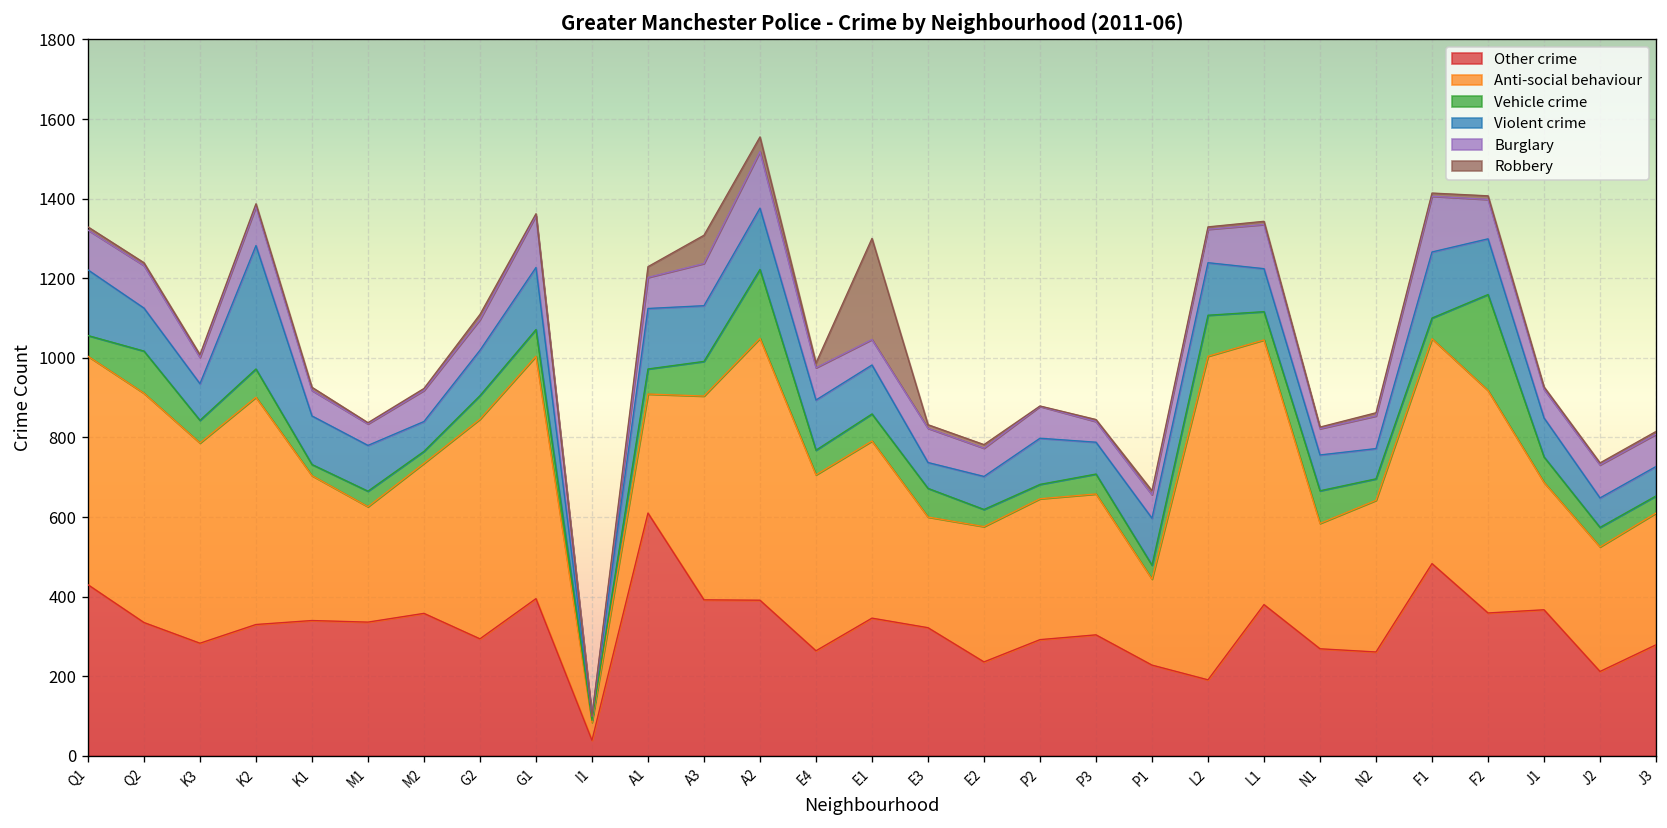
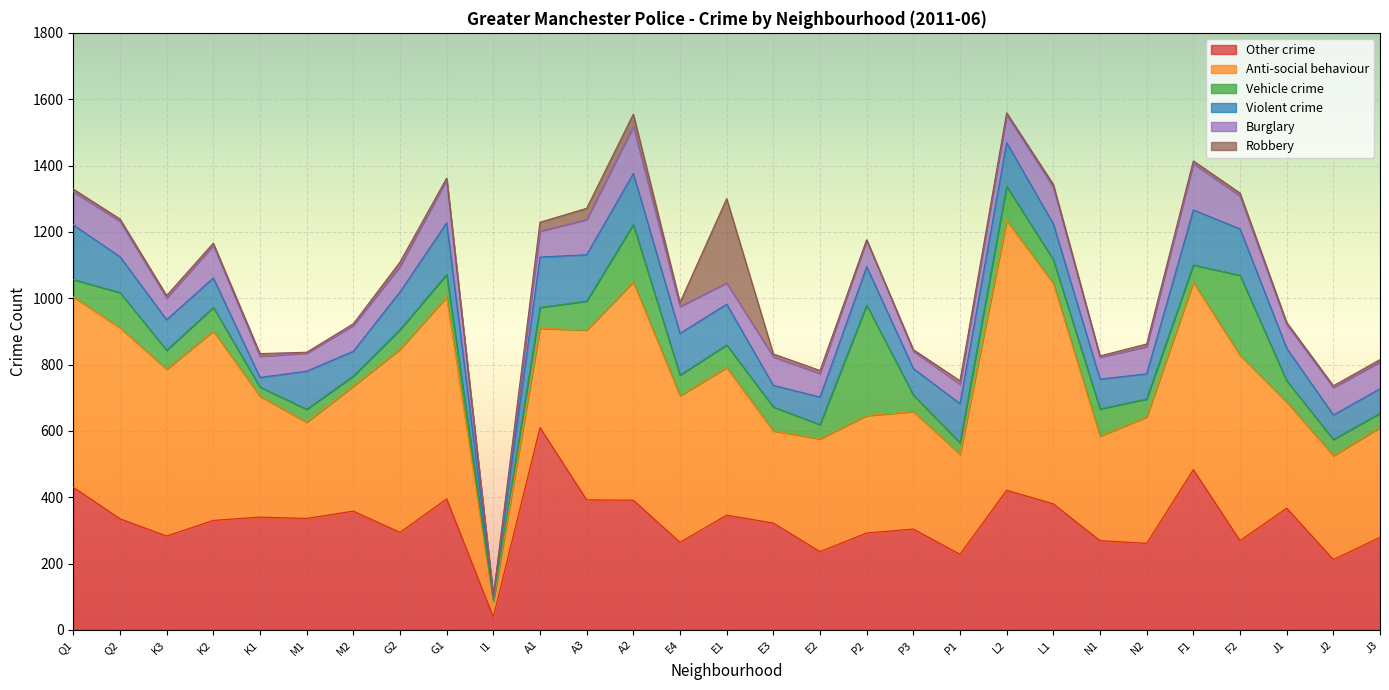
Violent crime, K2: 310 -> 90
Violent crime, K1: 120 -> 30
Robbery, A3: 70 -> 30
Vehicle crime, P2: 40 -> 330
Anti-social behaviour, P1: 220 -> 300
Other crime, L2: 190 -> 420
Other crime, F2: 360 -> 270
